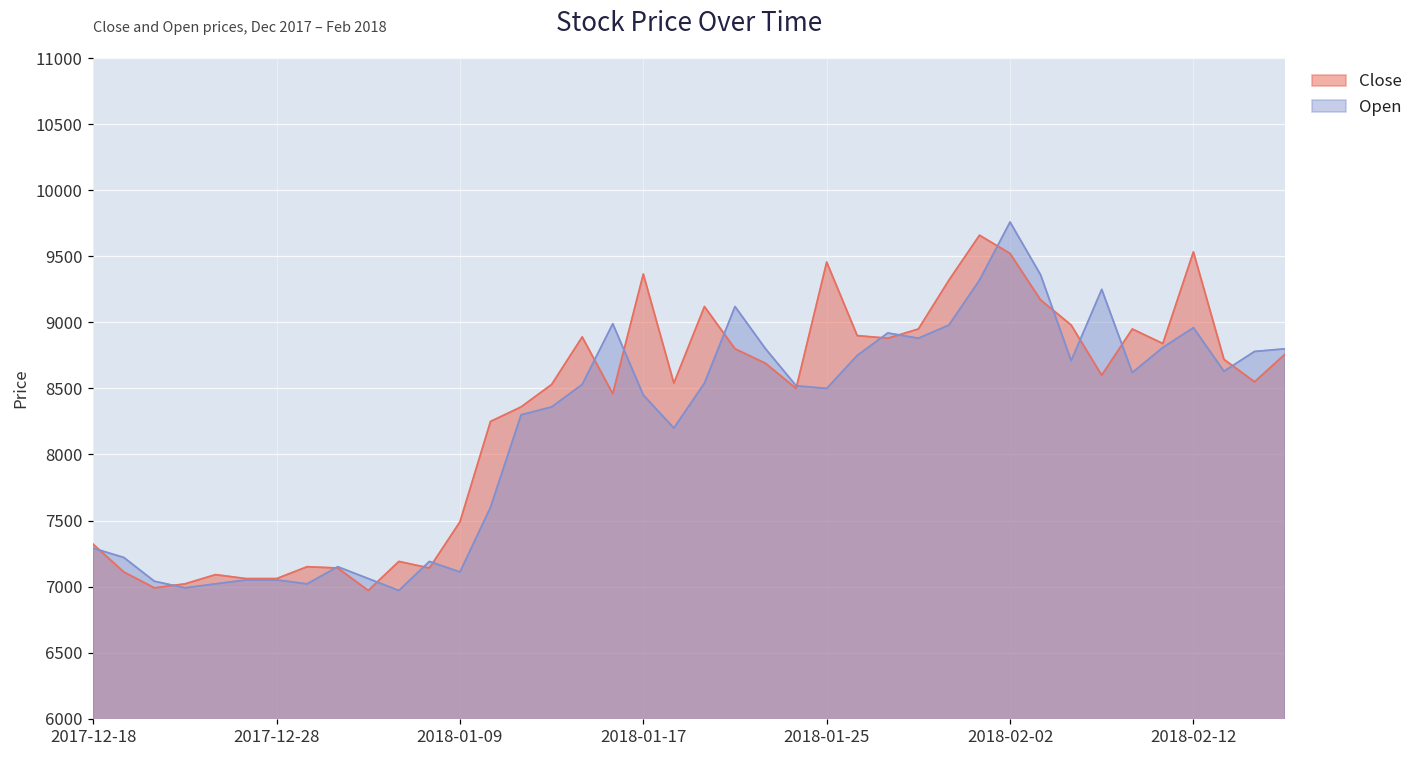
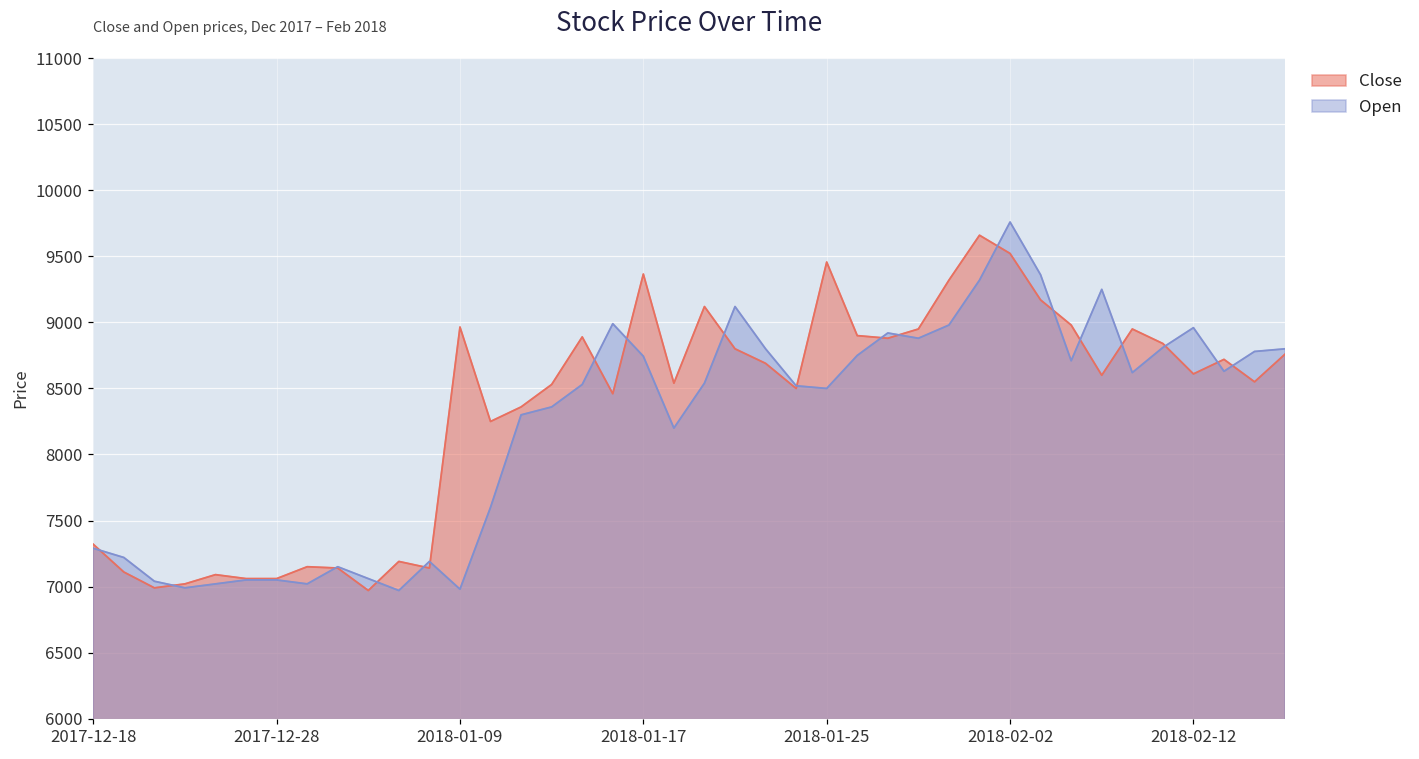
Close, 2018-01-09: 7490 -> 8970
Open, 2018-01-09: 7110 -> 6980
Open, 2018-01-17: 8450 -> 8740
Close, 2018-02-12: 9530 -> 8610
